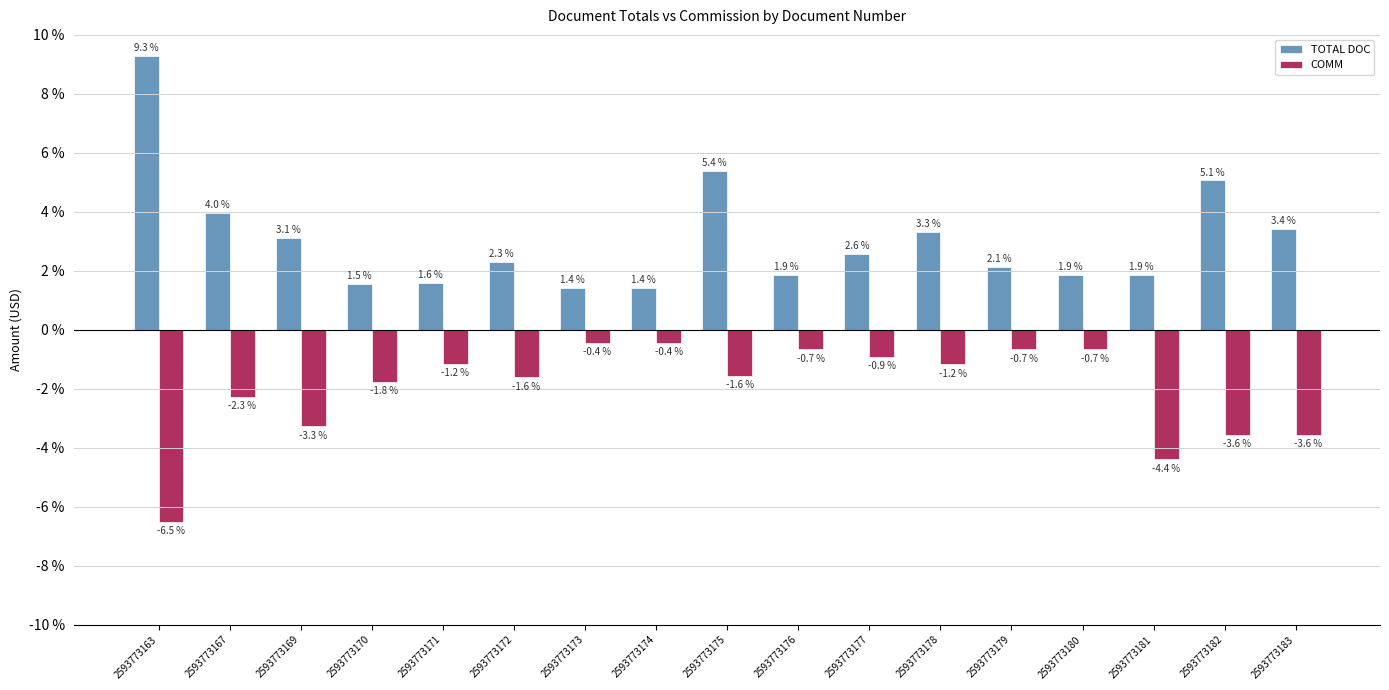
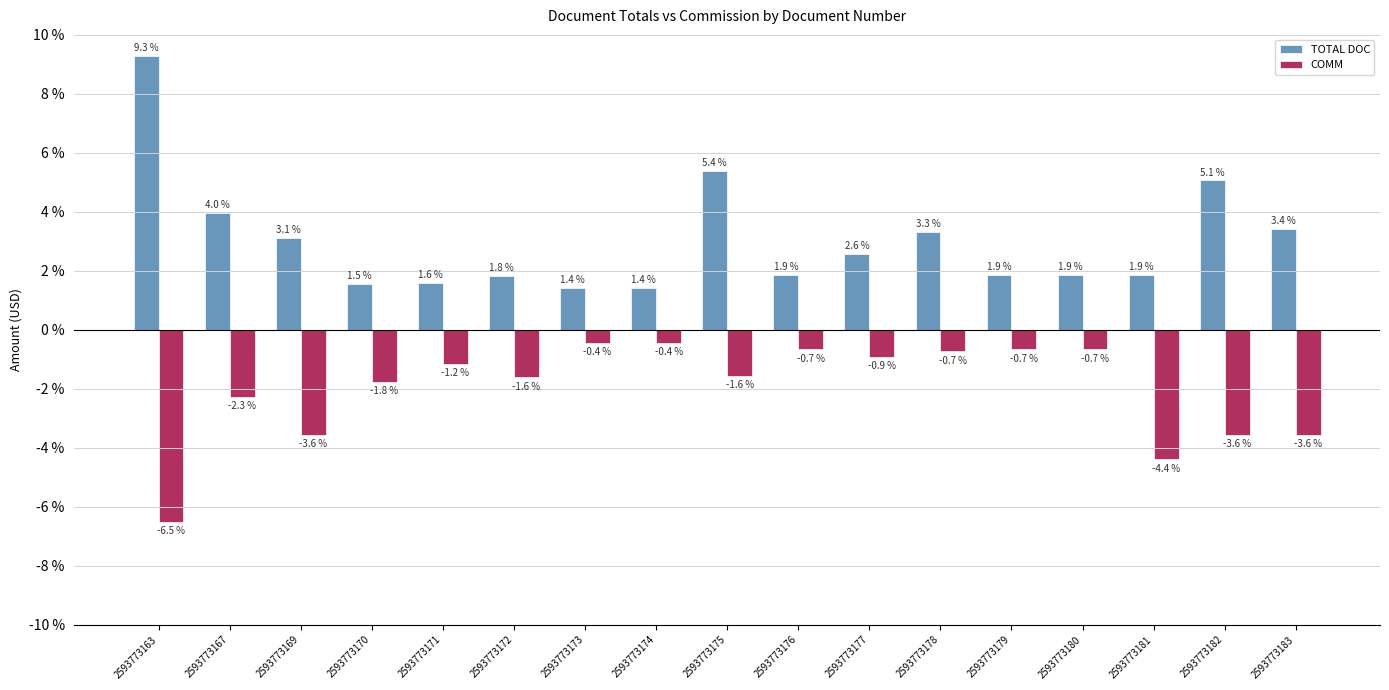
COMM, 2593773169: -3.3 % -> -3.6 %
TOTAL DOC, 2593773172: 2.3 % -> 1.8 %
COMM, 2593773178: -1.2 % -> -0.7 %
TOTAL DOC, 2593773179: 2.1 % -> 1.9 %
